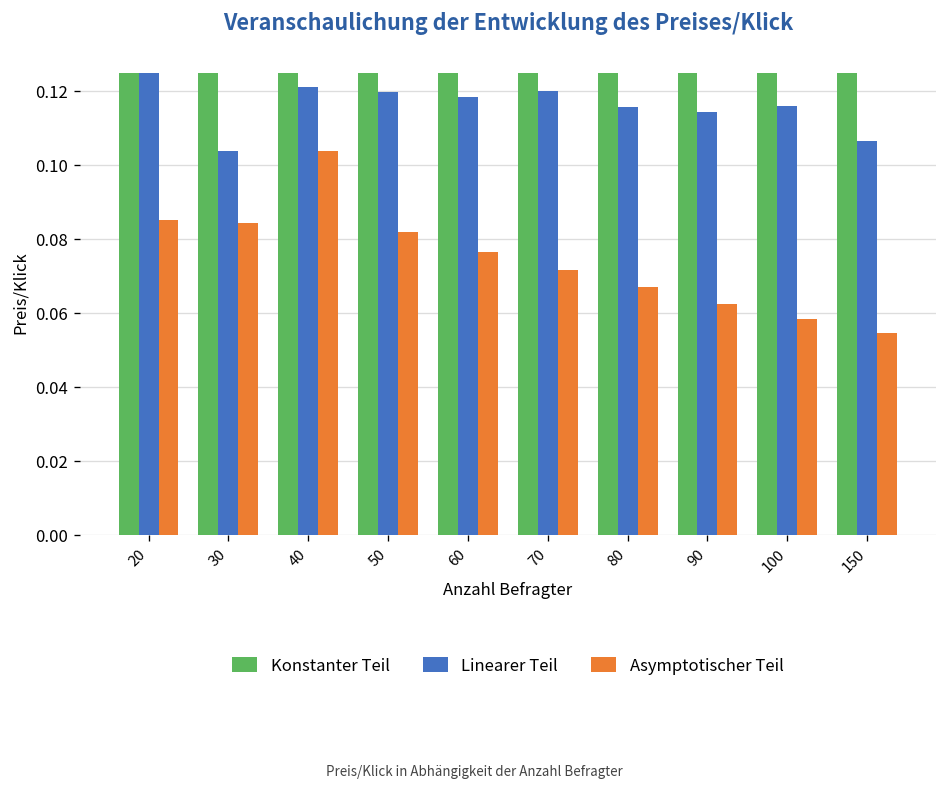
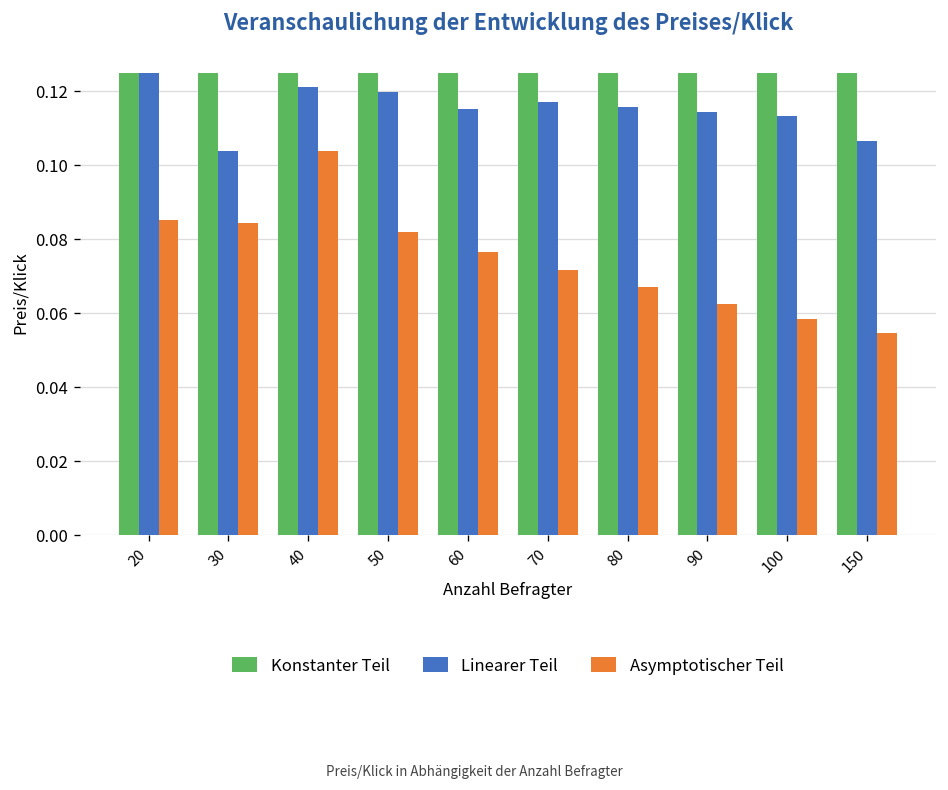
Linearer Teil, 60: 0.118 -> 0.115
Linearer Teil, 70: 0.120 -> 0.117
Linearer Teil, 100: 0.116 -> 0.113
